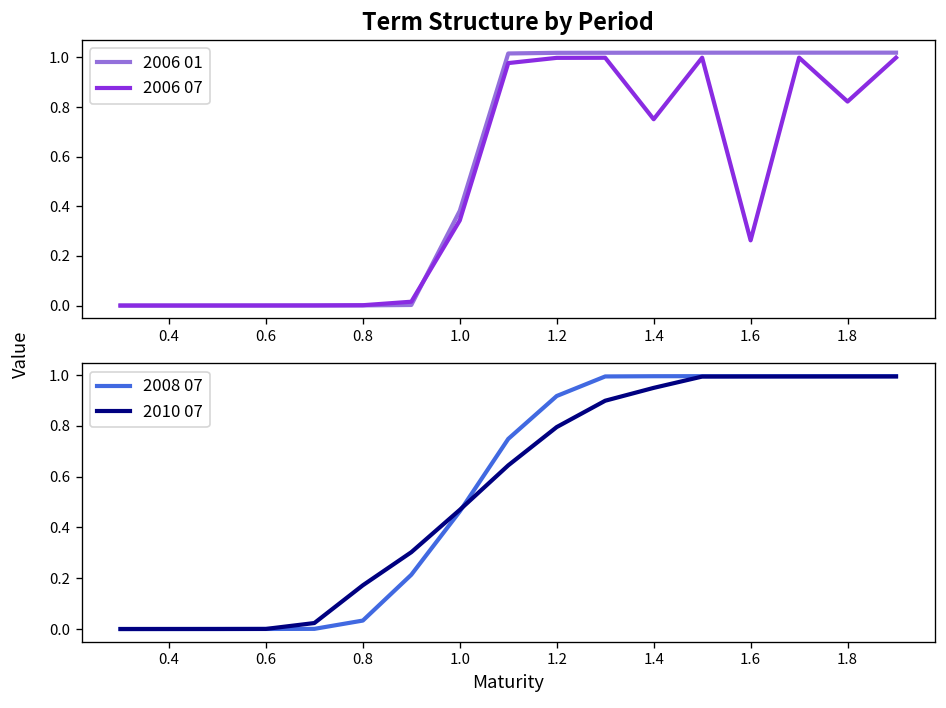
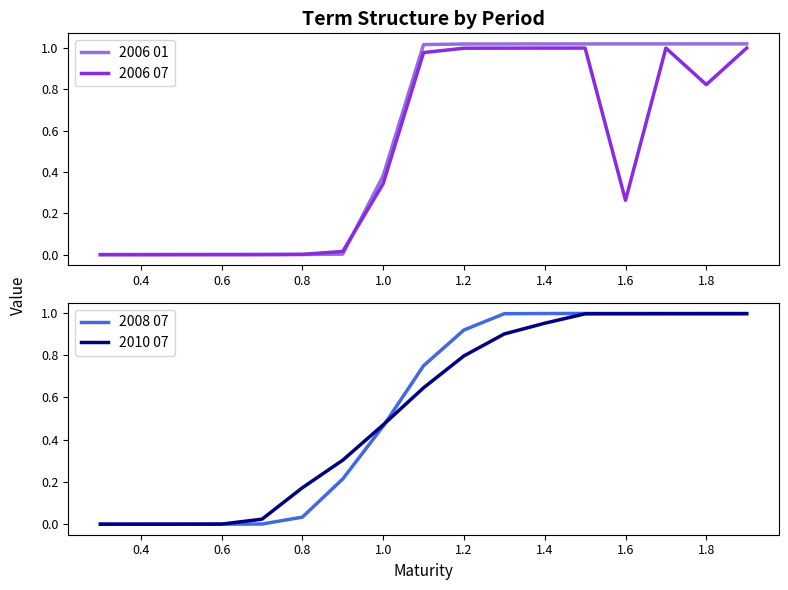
Term Structure by Period, 2006 07, 1.4: 0.75 -> 1.00
